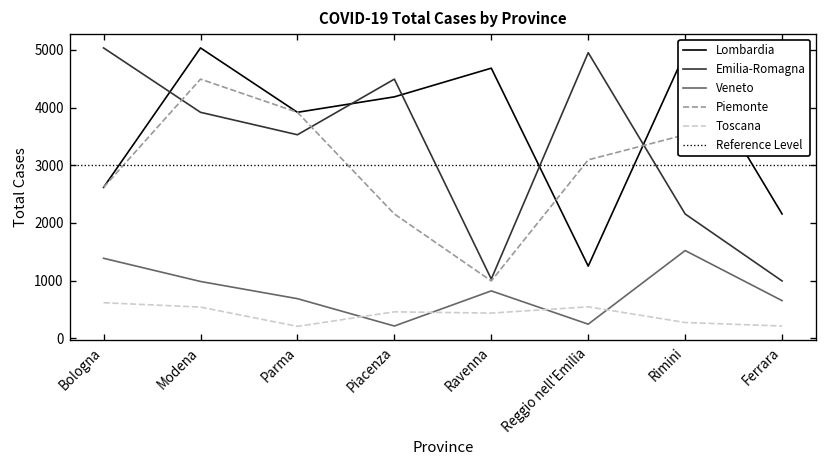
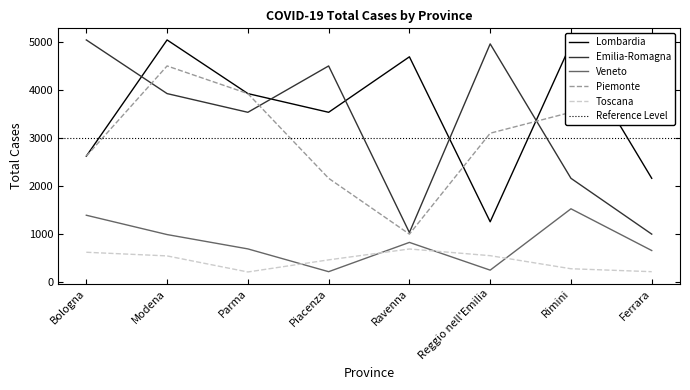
Lombardia, Piacenza: 4200 -> 3500
Toscana, Ravenna: 400 -> 700
